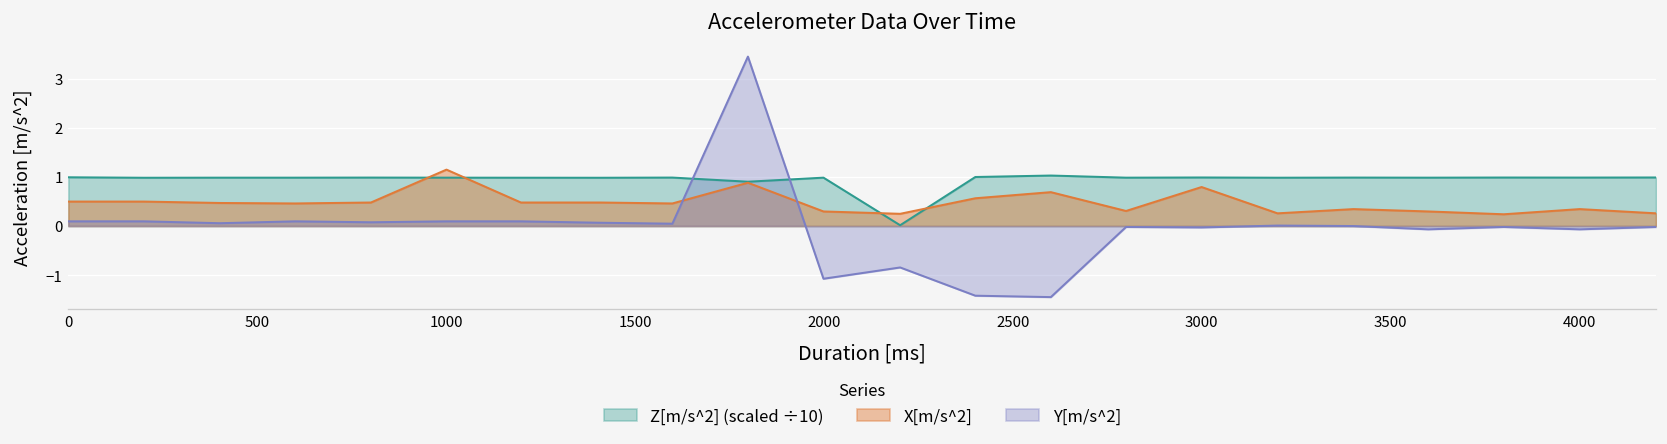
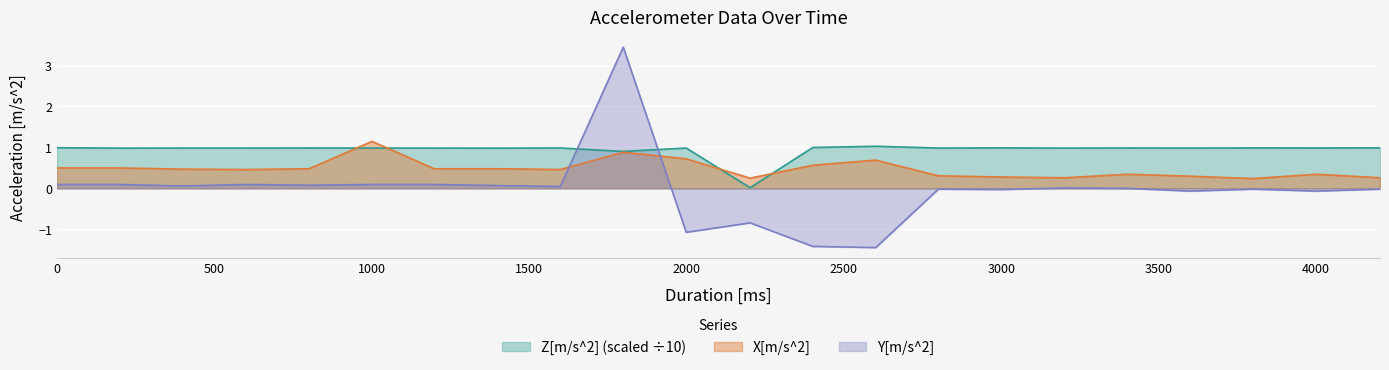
X[m/s^2], 2000: 0.3 -> 0.7
X[m/s^2], 3000: 0.8 -> 0.3
